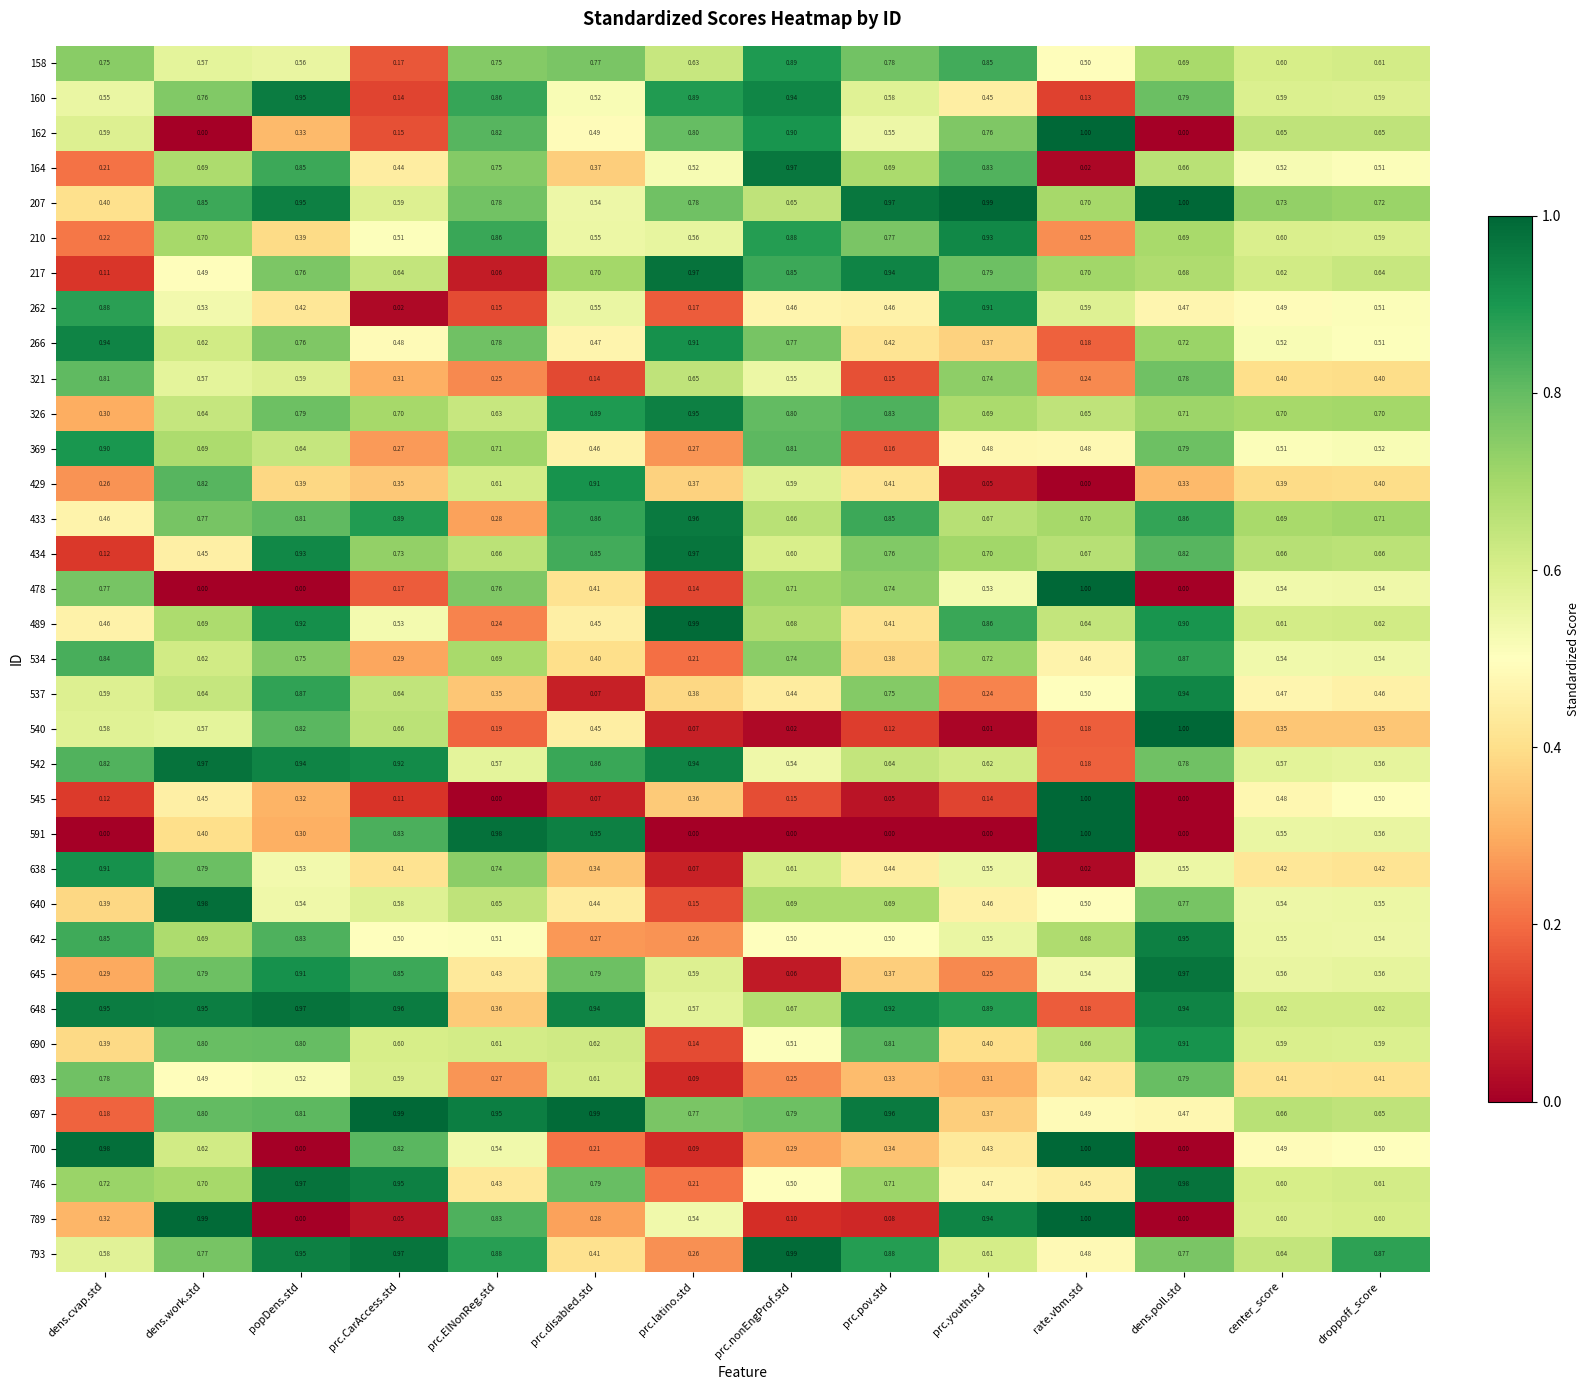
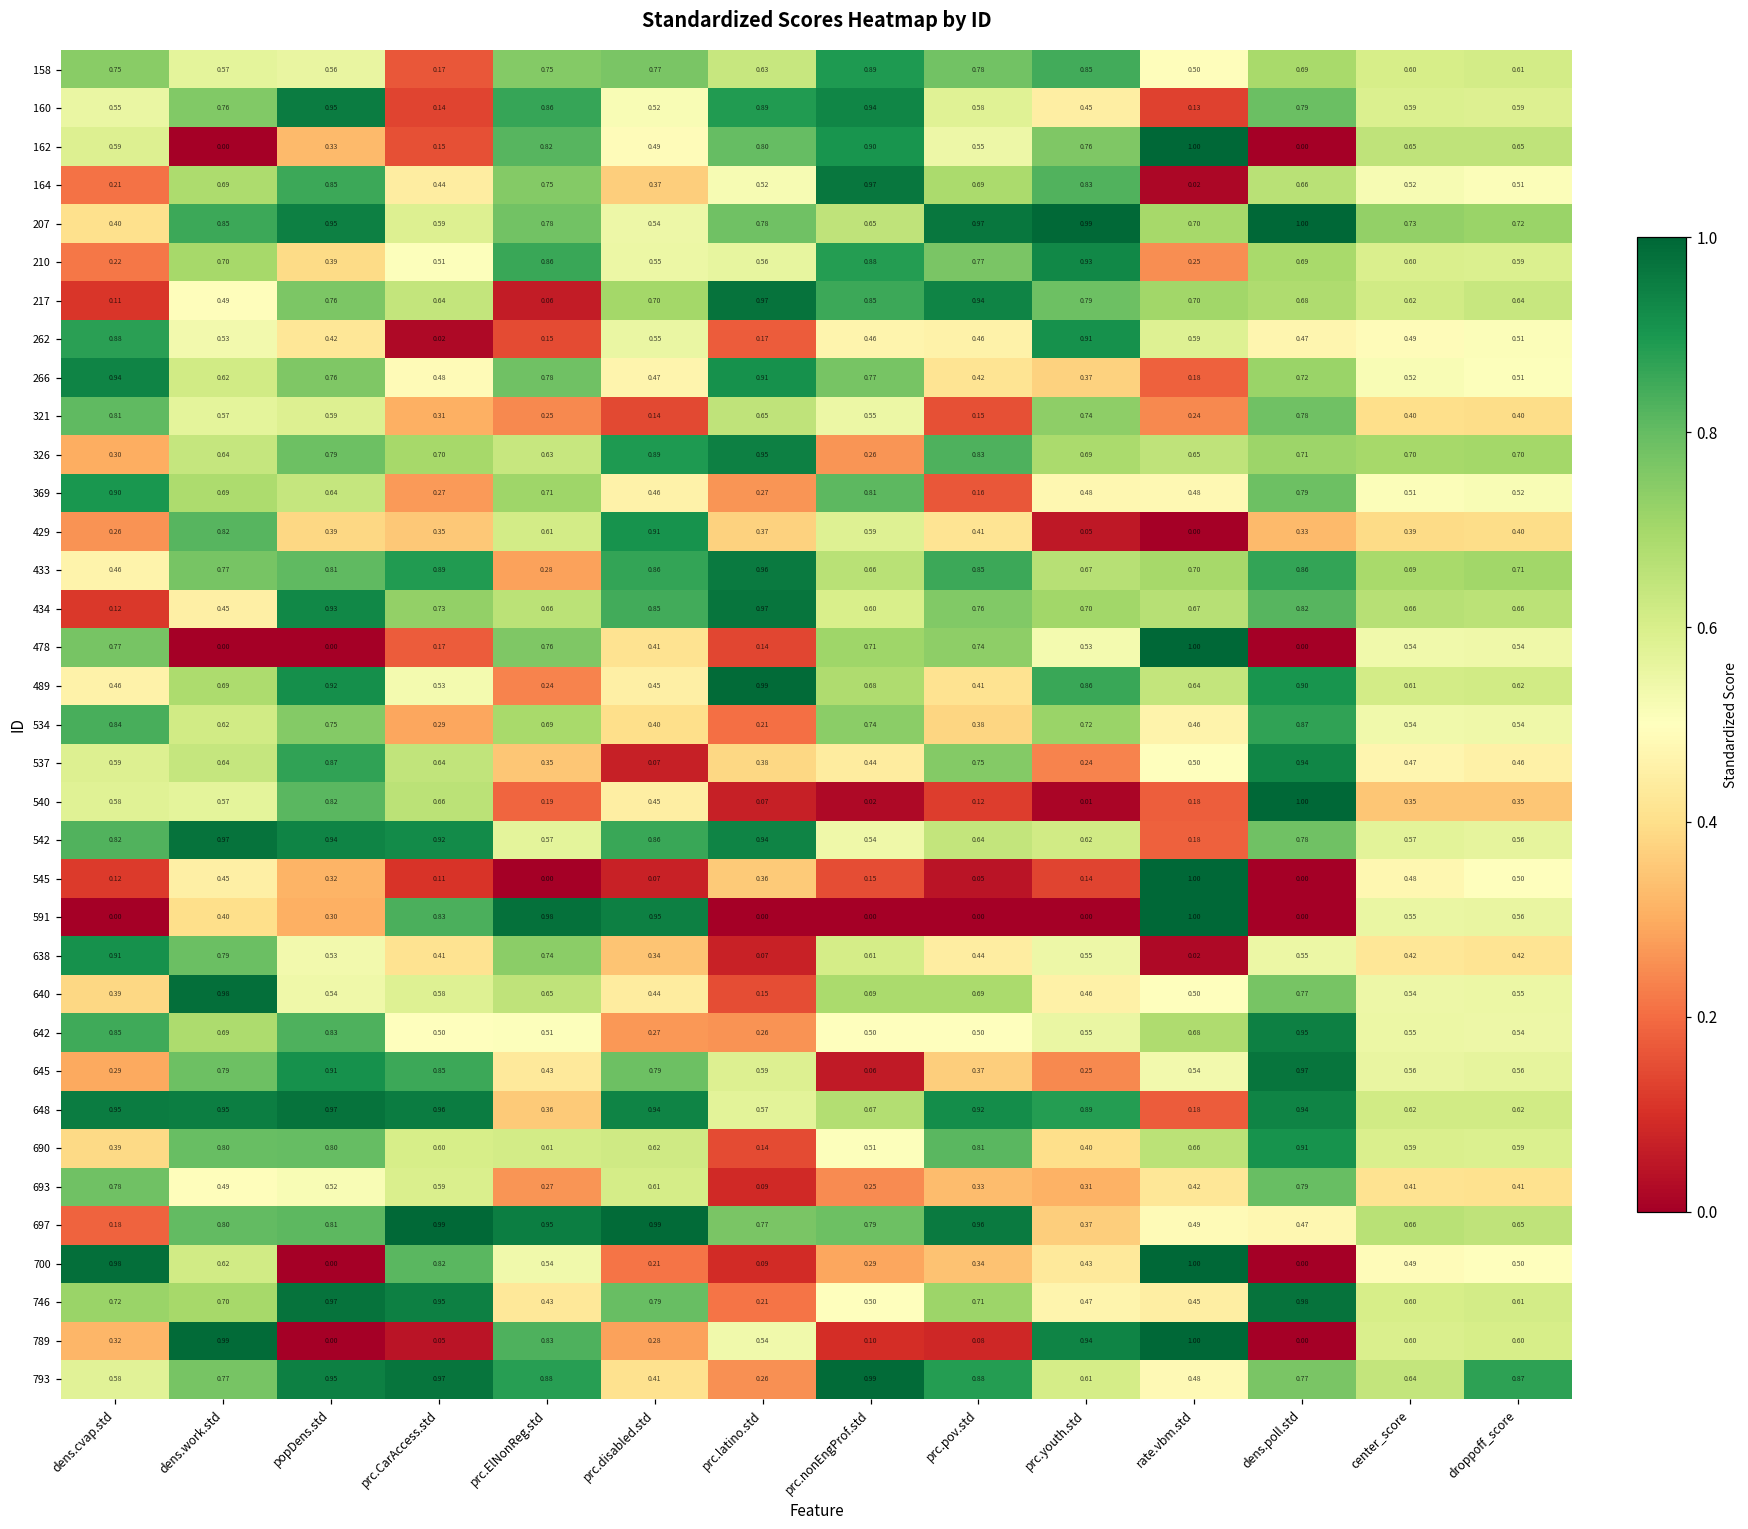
326, prc.nonEngProf.std: 0.80 -> 0.26
